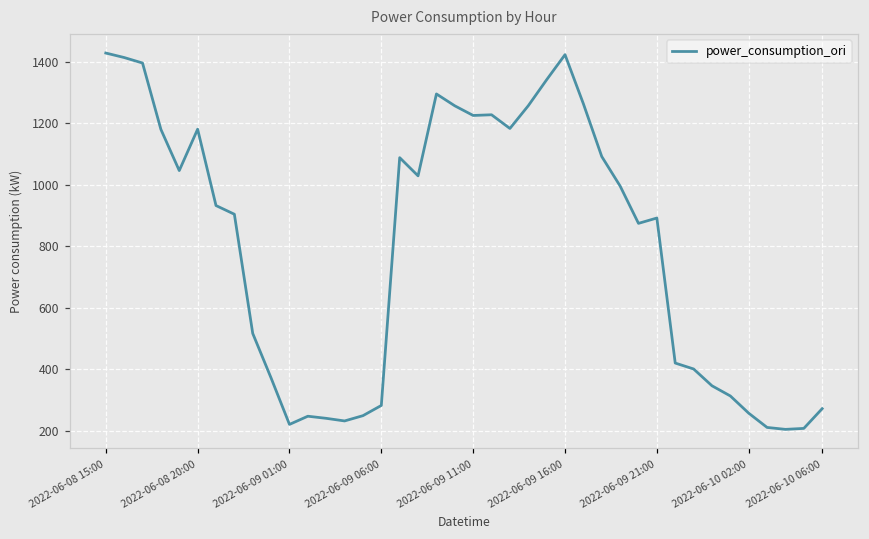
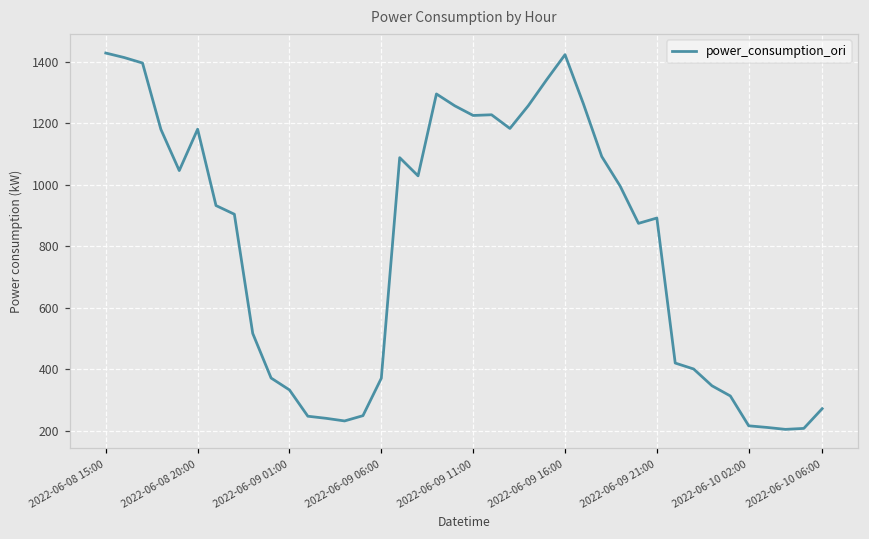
2022-06-09 01:00: 220 -> 330
2022-06-09 06:00: 280 -> 370
2022-06-10 02:00: 260 -> 220
